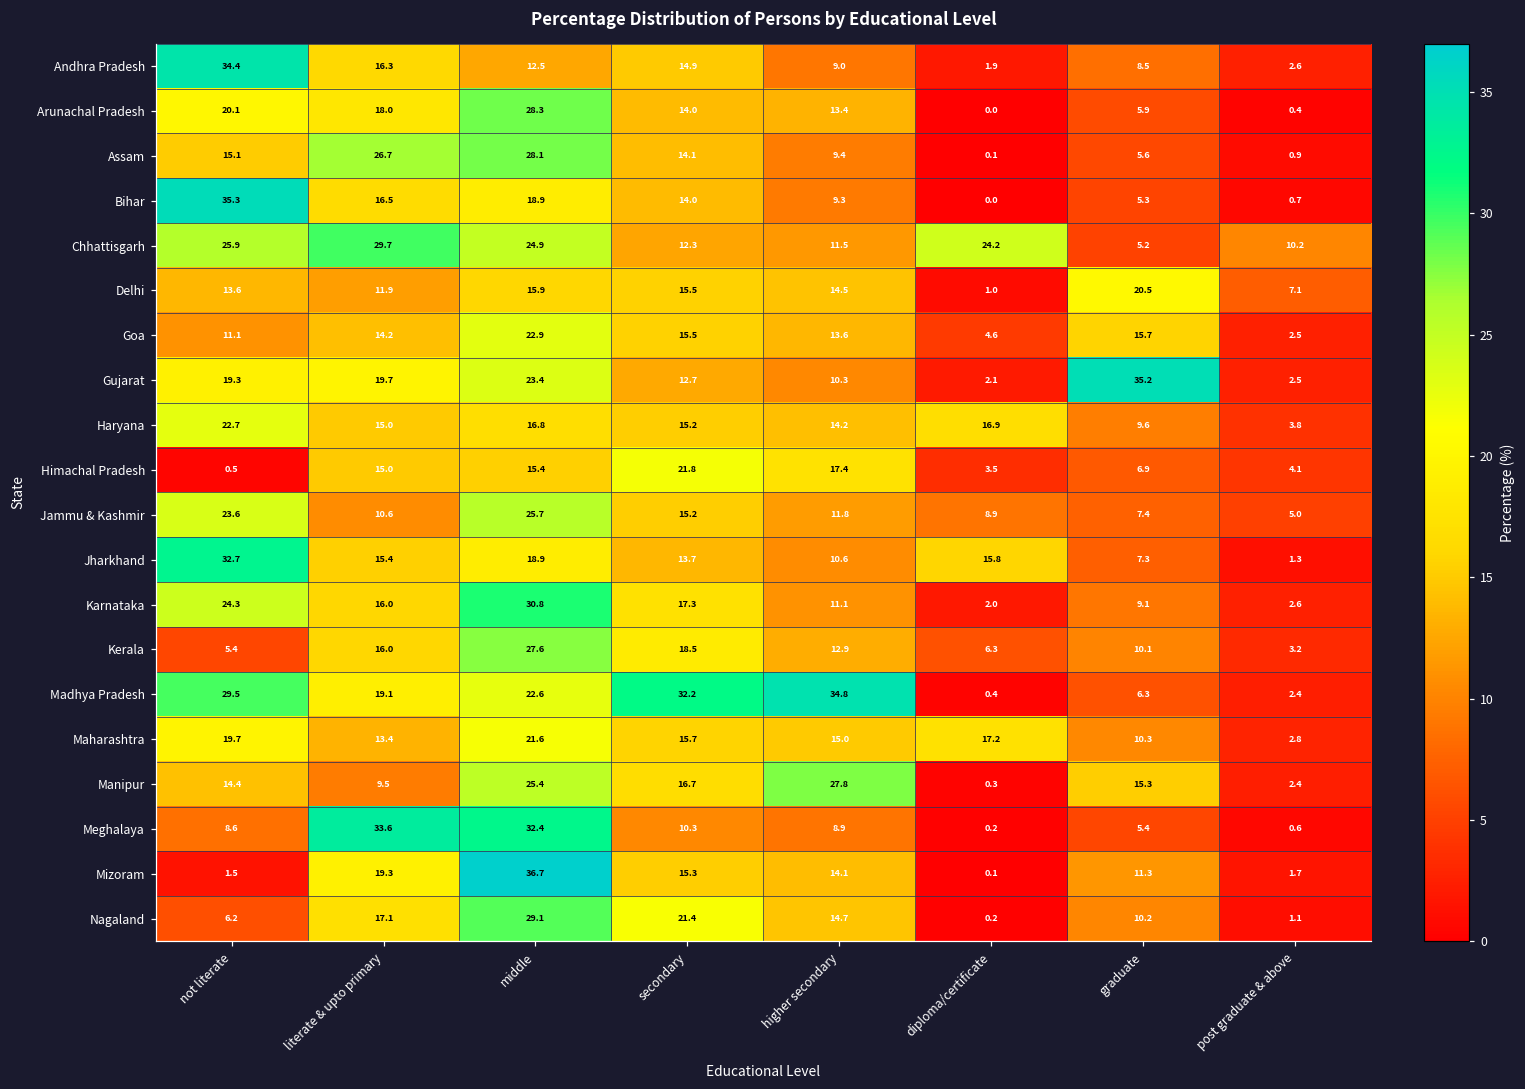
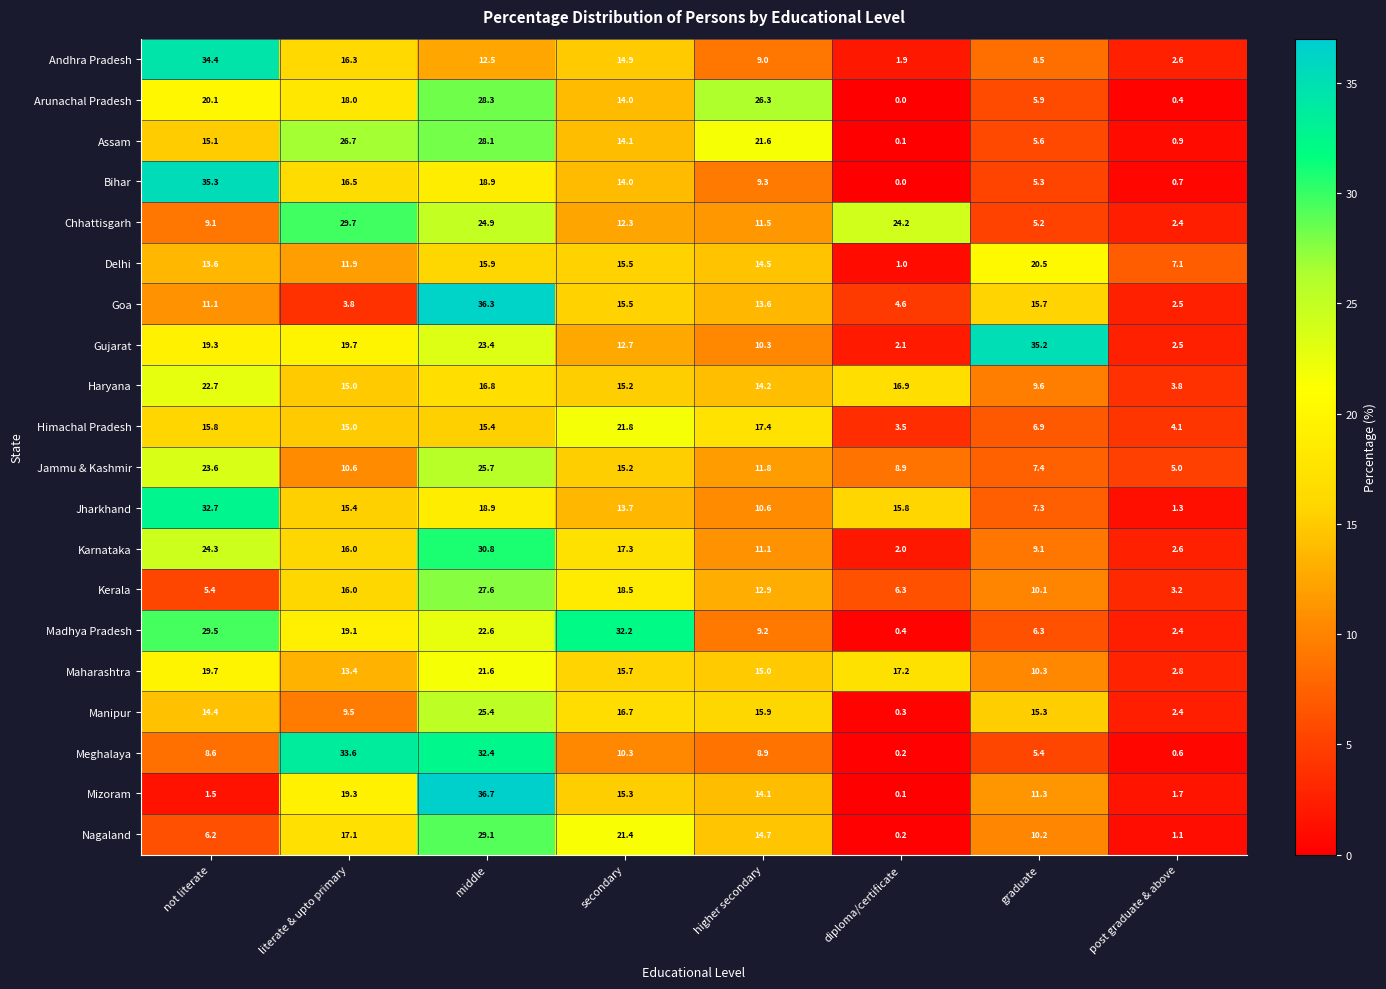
Arunachal Pradesh, higher secondary: 13.4 -> 26.3
Assam, higher secondary: 9.4 -> 21.6
Chhattisgarh, not literate: 25.9 -> 9.1
Chhattisgarh, post graduate & above: 10.2 -> 2.4
Goa, literate & upto primary: 14.2 -> 3.8
Goa, middle: 22.9 -> 36.3
Himachal Pradesh, not literate: 0.5 -> 15.8
Madhya Pradesh, higher secondary: 34.8 -> 9.2
Manipur, higher secondary: 27.8 -> 15.9
